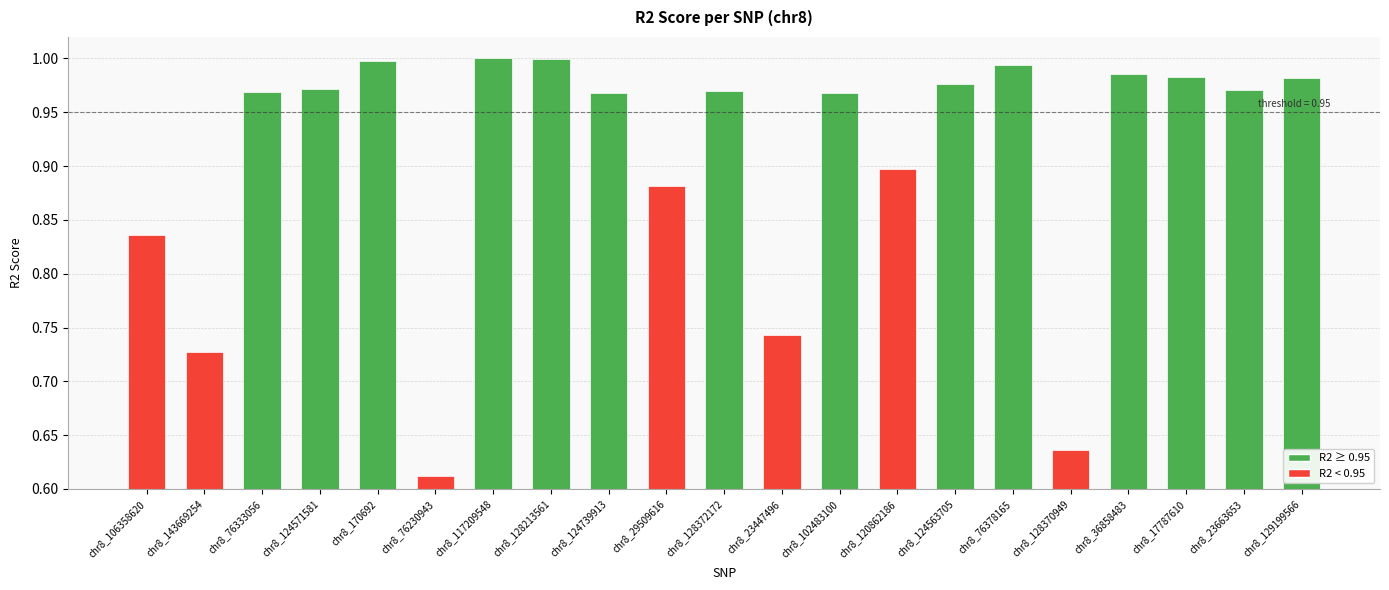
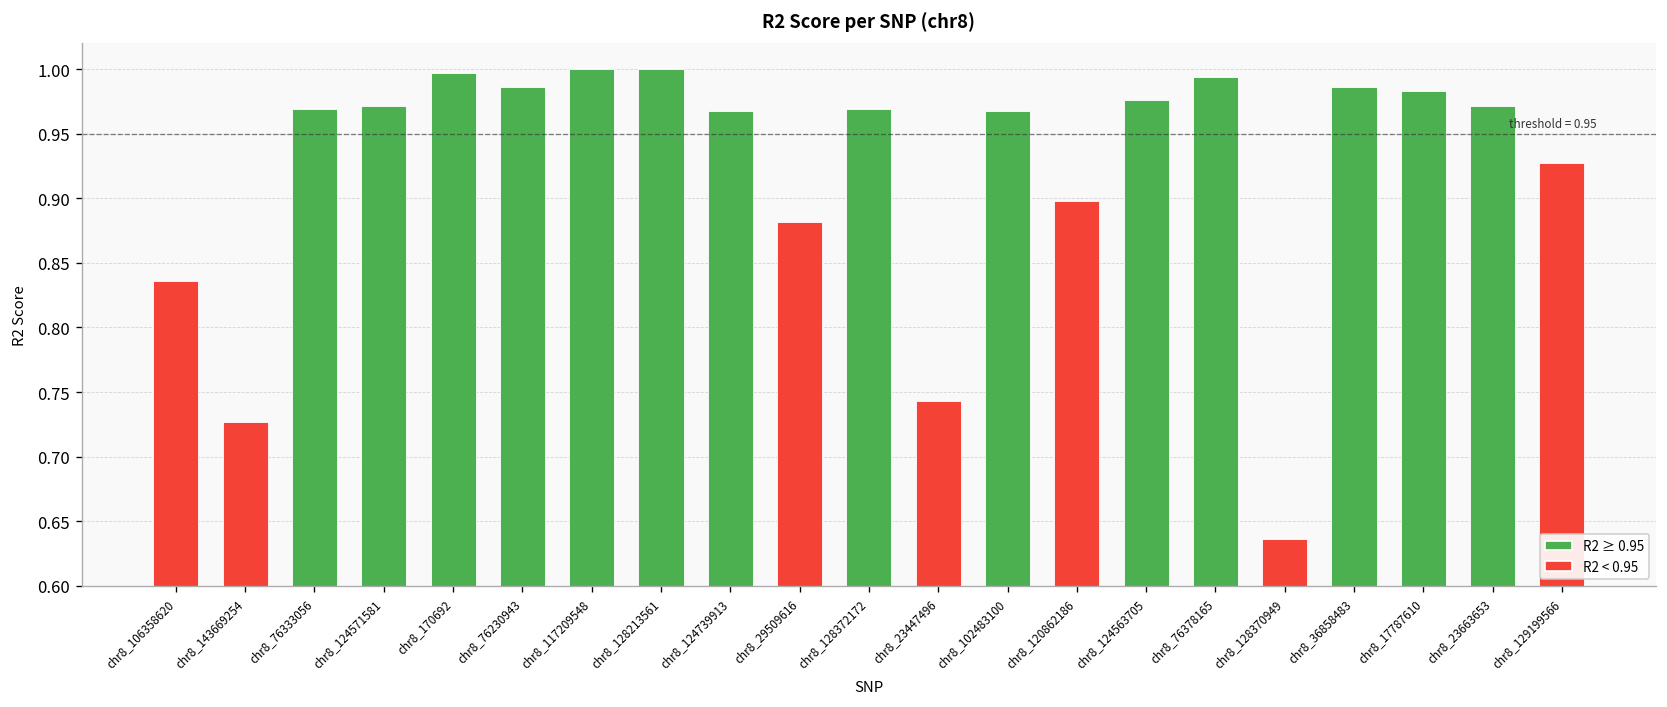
chr8_76230943: 0.612 -> 0.986
chr8_129199566: 0.982 -> 0.927
